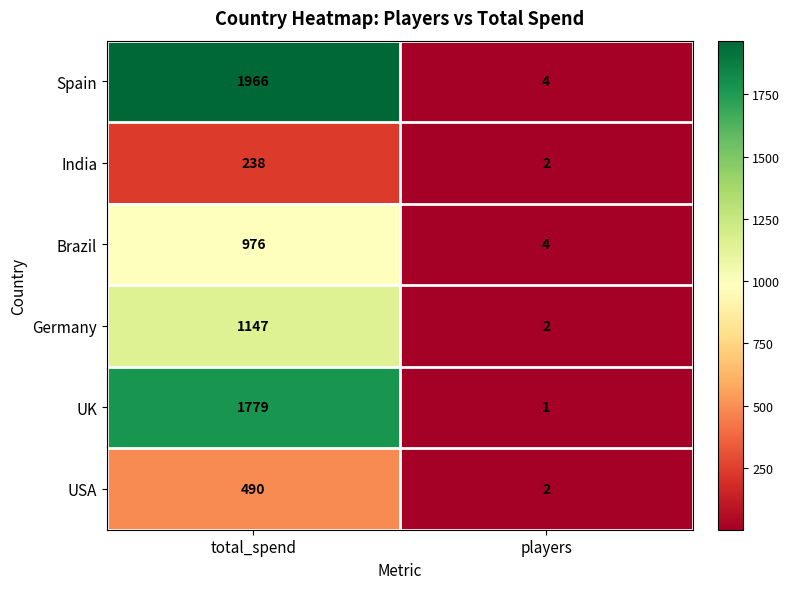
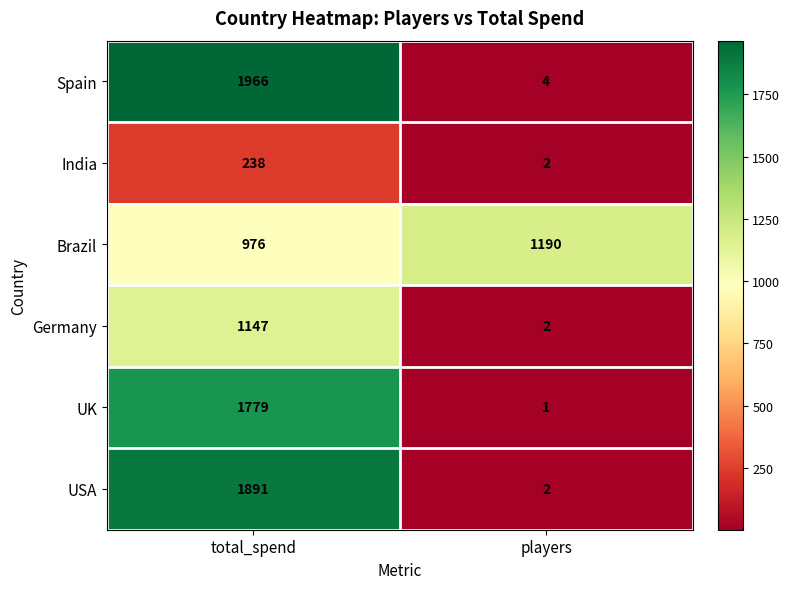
Brazil, players: 4 -> 1190
USA, total_spend: 490 -> 1891
